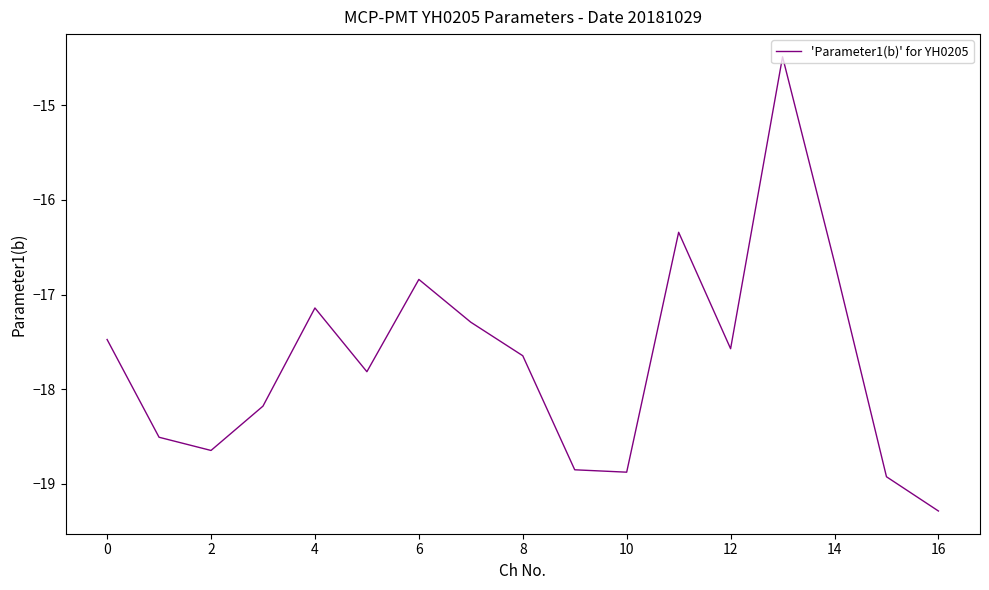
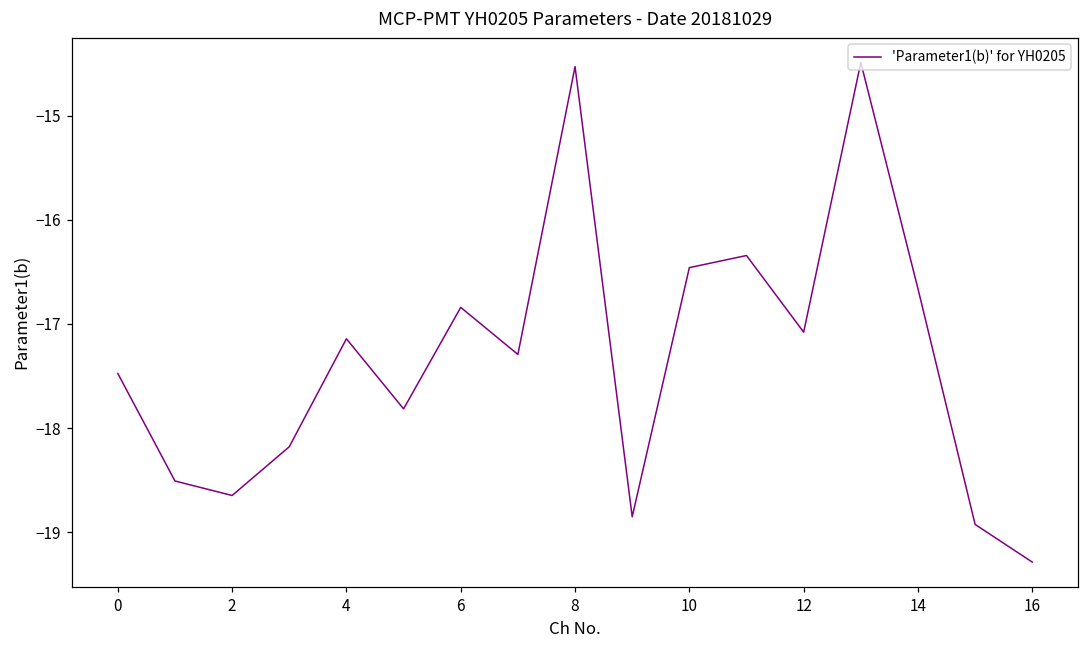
8: -17.6 -> -14.5
10: -18.9 -> -16.5
12: -17.6 -> -17.1
